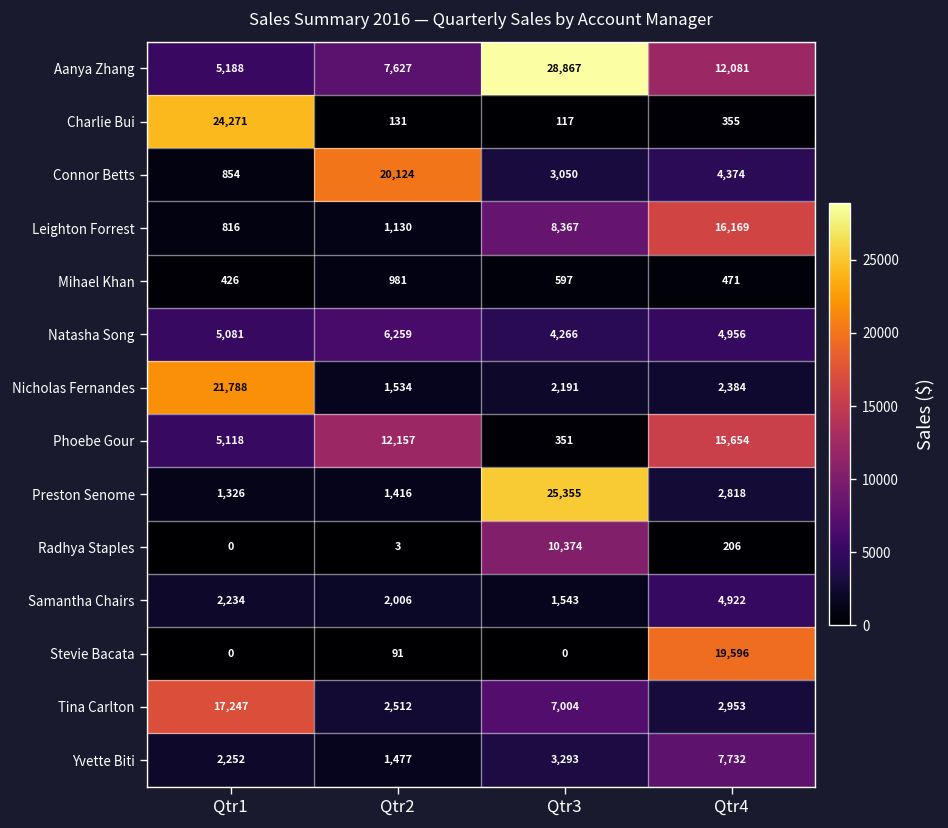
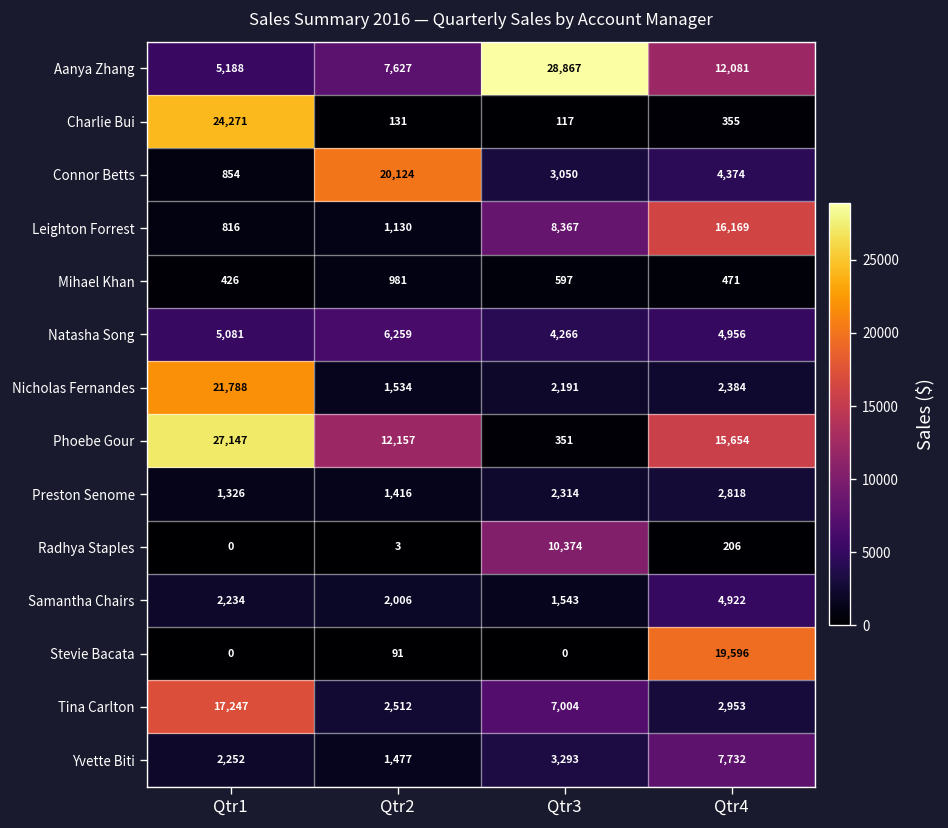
Phoebe Gour, Qtr1: 5,118 -> 27,147
Preston Senome, Qtr3: 25,355 -> 2,314
